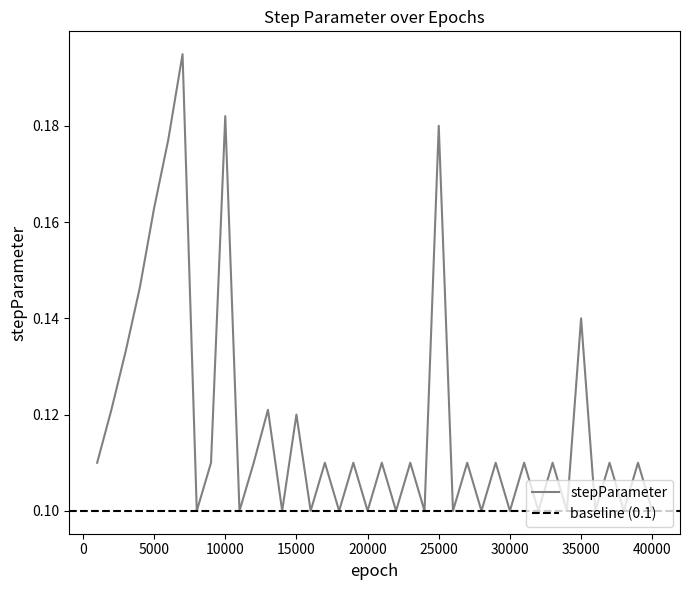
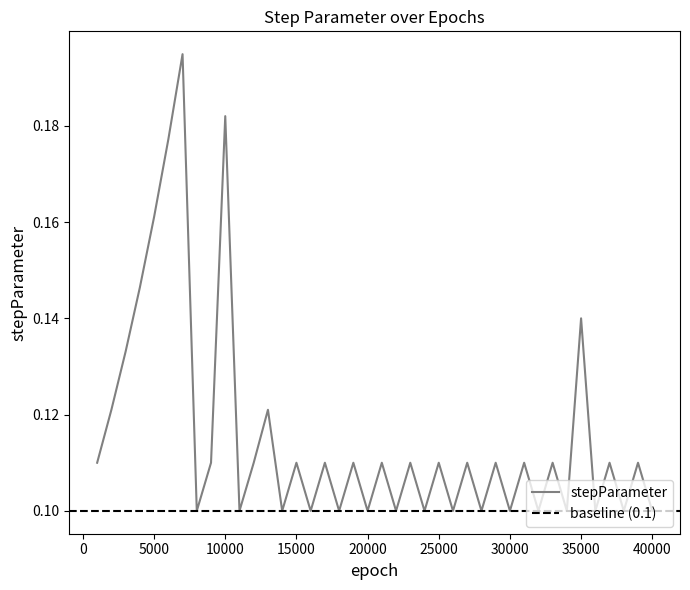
5000: 0.163 -> 0.161
15000: 0.12 -> 0.11
25000: 0.18 -> 0.11
